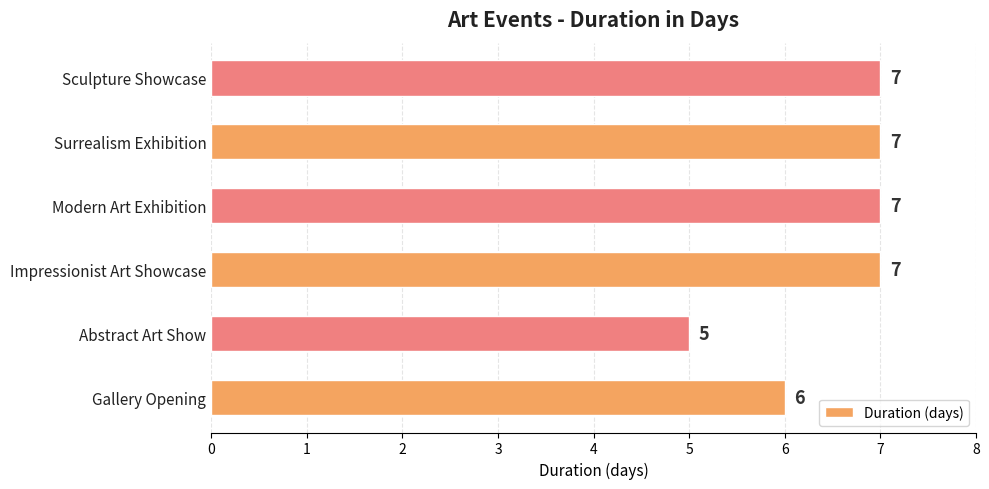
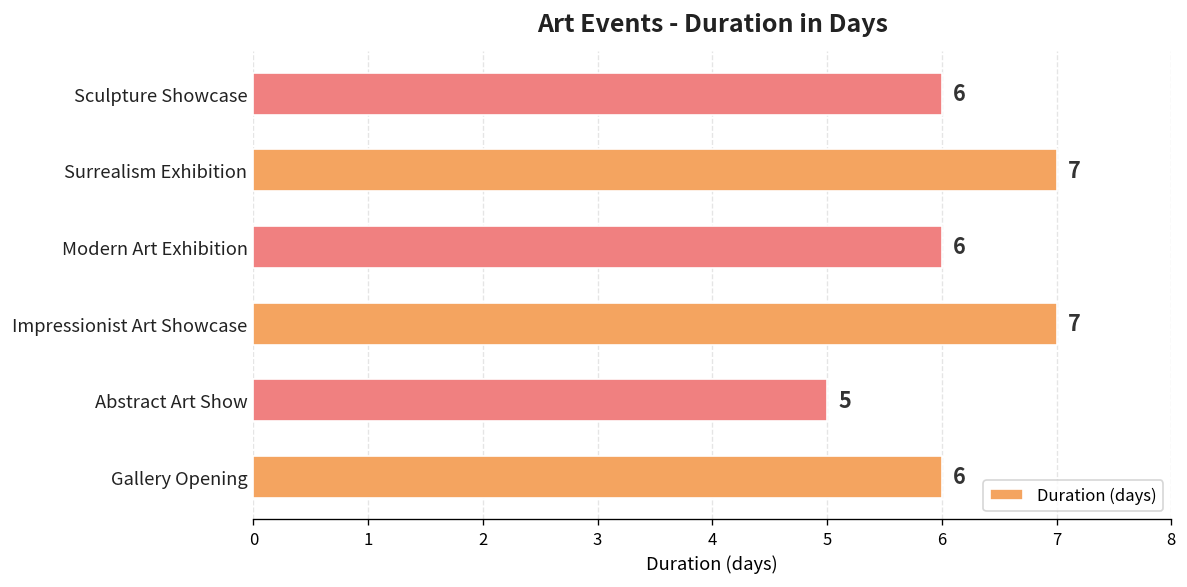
Sculpture Showcase: 7 -> 6
Modern Art Exhibition: 7 -> 6
